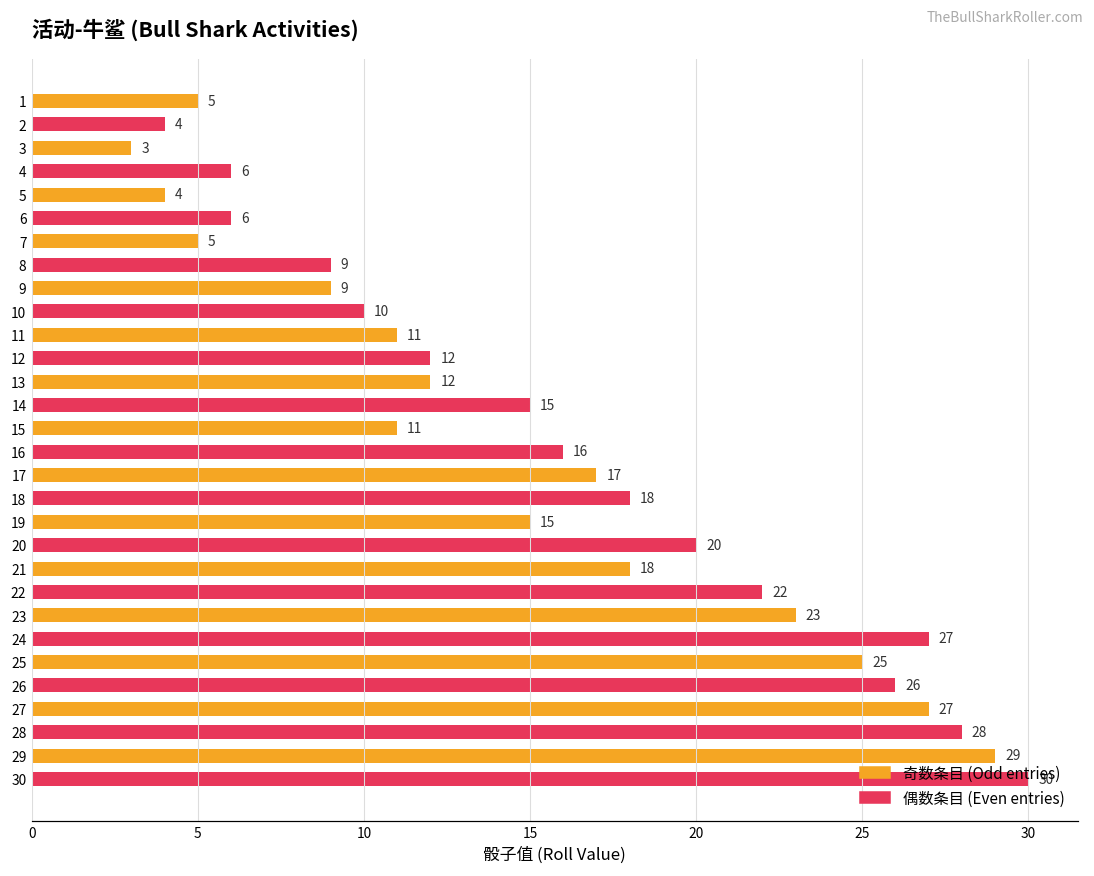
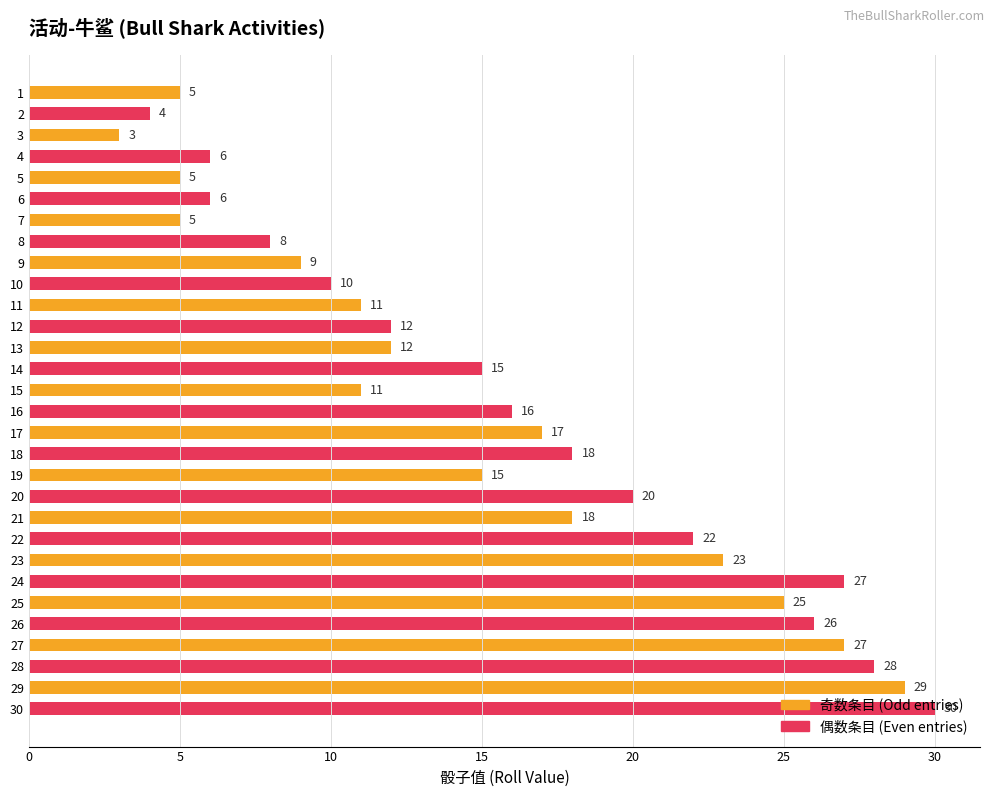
5: 4 -> 5
8: 9 -> 8
